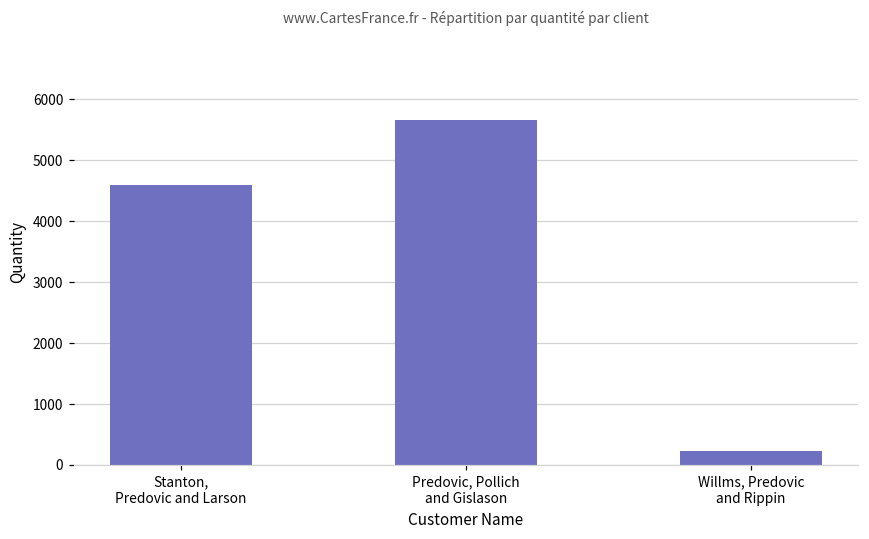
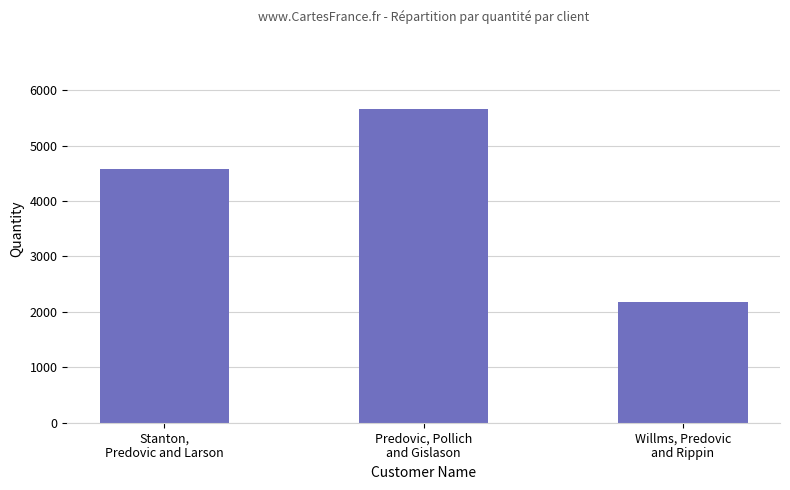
Willms, Predovic and Rippin: 200 -> 2200
